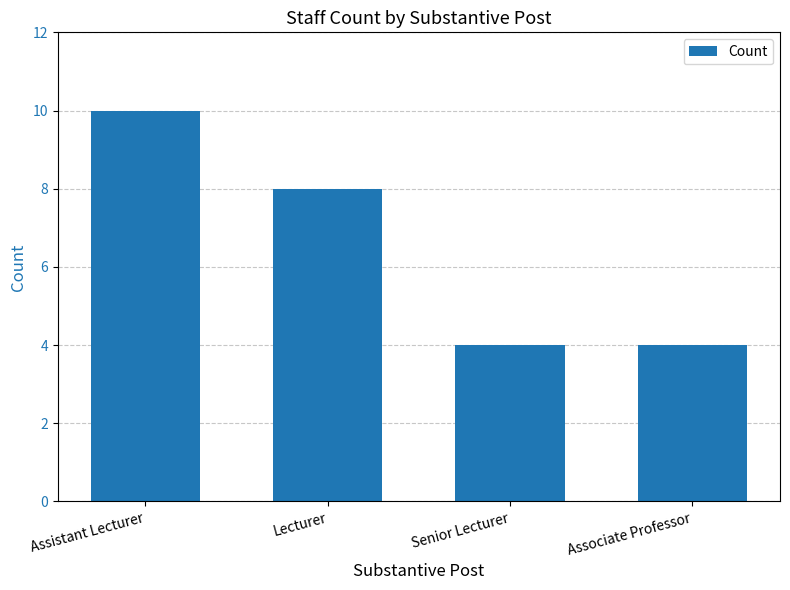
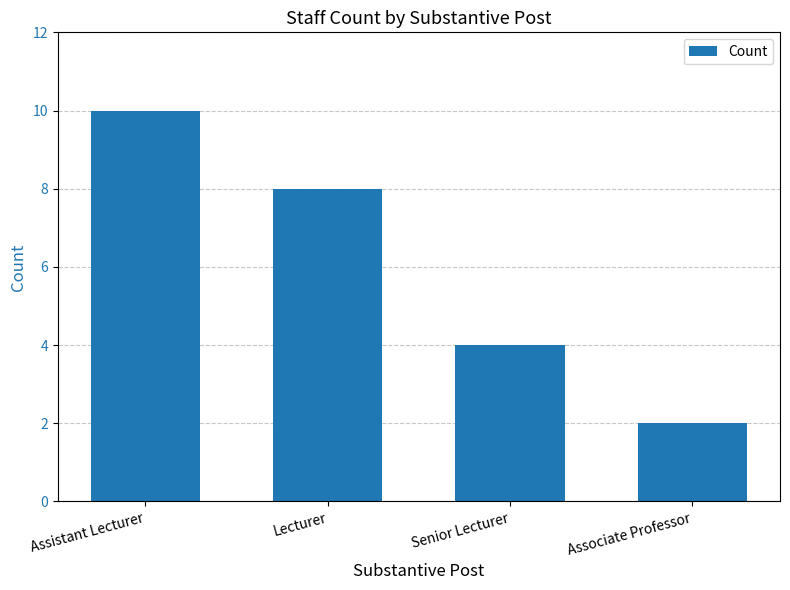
Associate Professor: 4 -> 2
